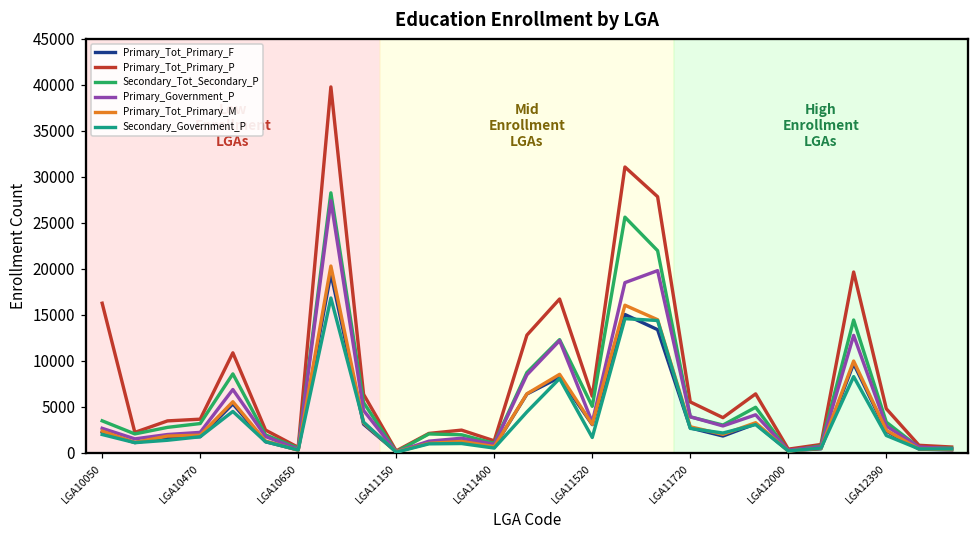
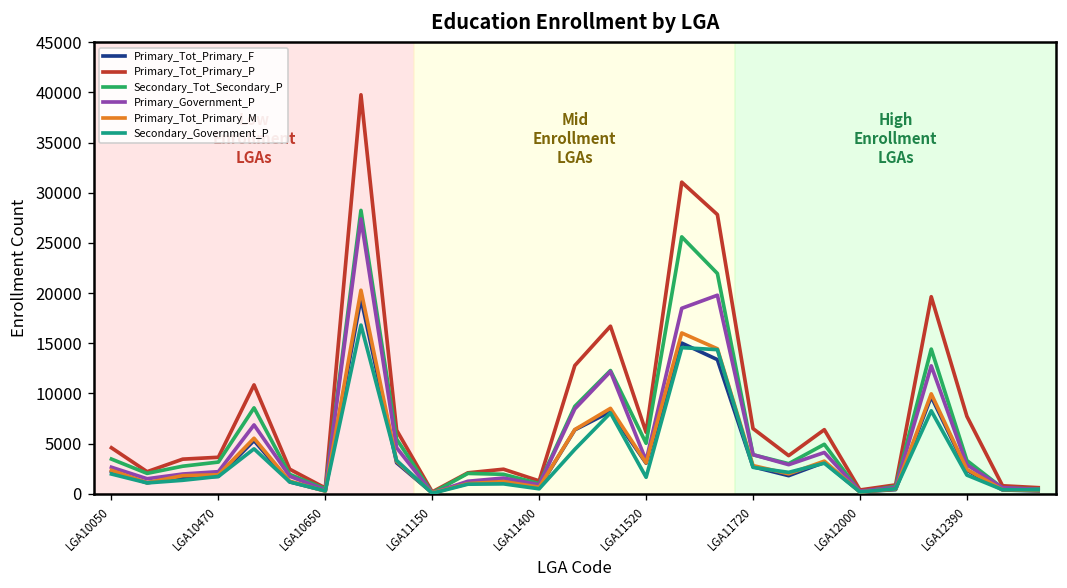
Primary_Tot_Primary_P, LGA10050: 16000 -> 5000
Primary_Tot_Primary_P, LGA11720: 6000 -> 7000
Primary_Tot_Primary_P, LGA12390: 5000 -> 8000
